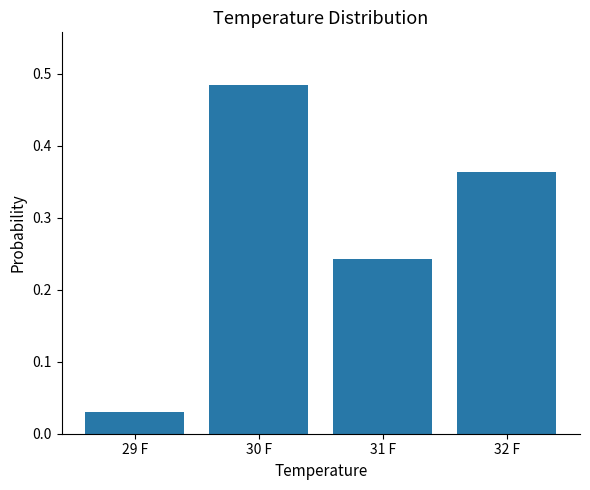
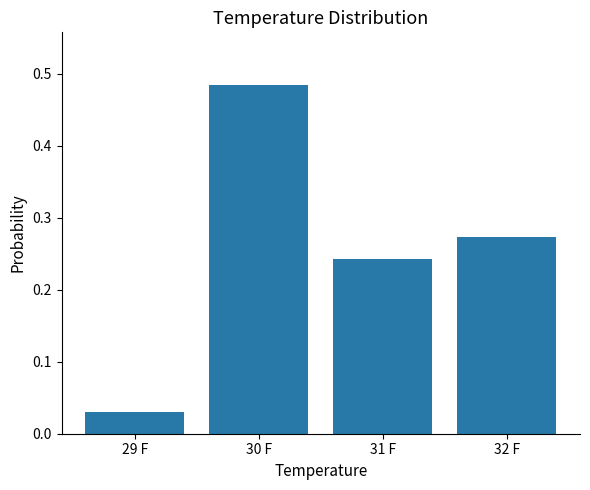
32 F: 0.36 -> 0.27
